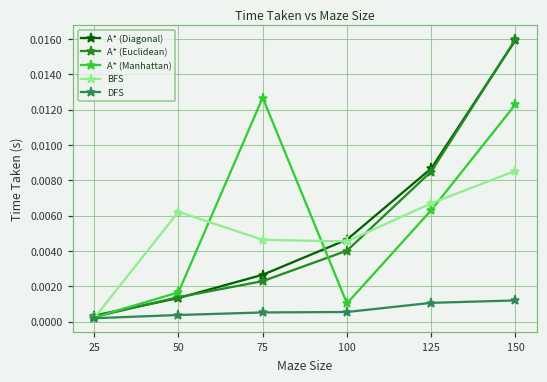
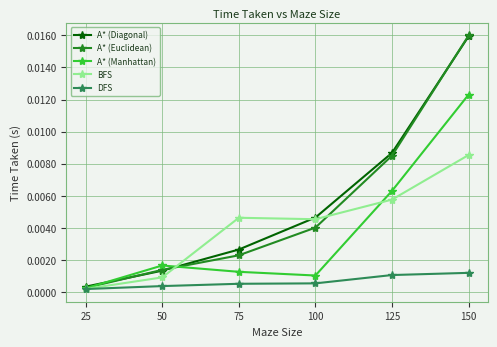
BFS, 50: 0.0062 -> 0.0009
A* (Manhattan), 75: 0.0127 -> 0.0013
BFS, 125: 0.0067 -> 0.0058
